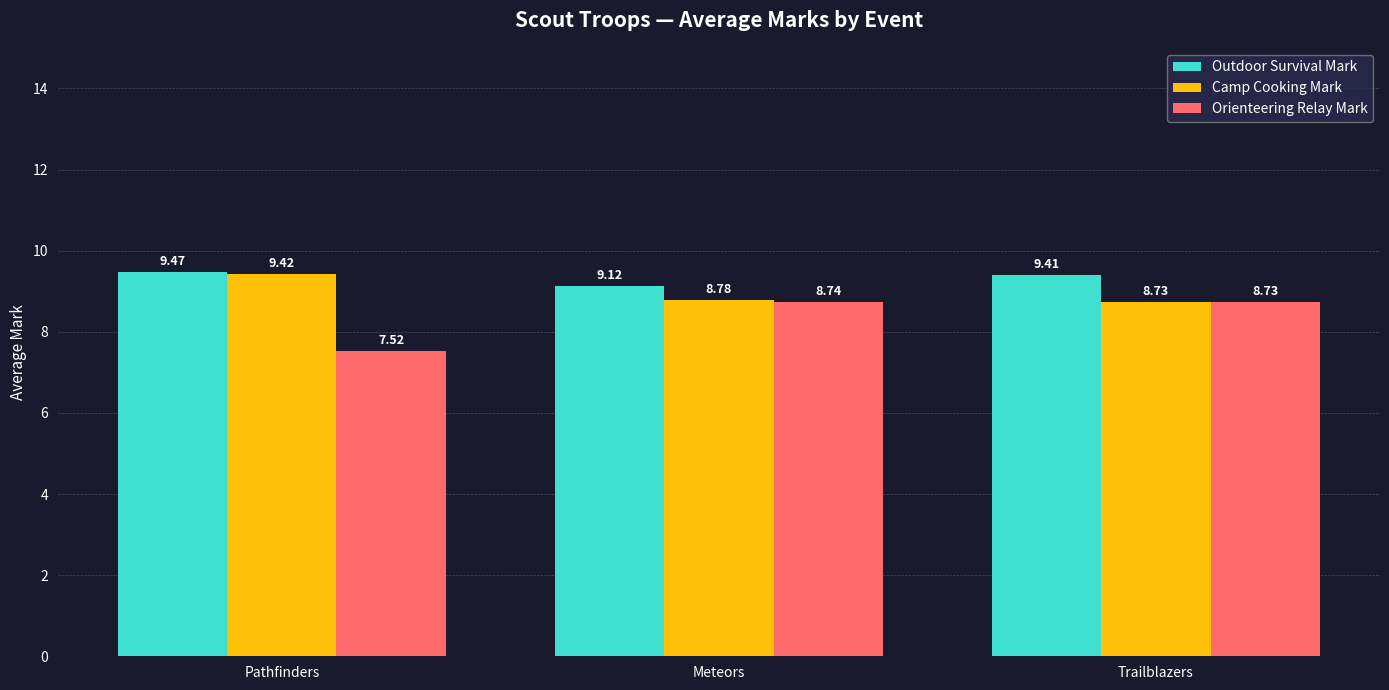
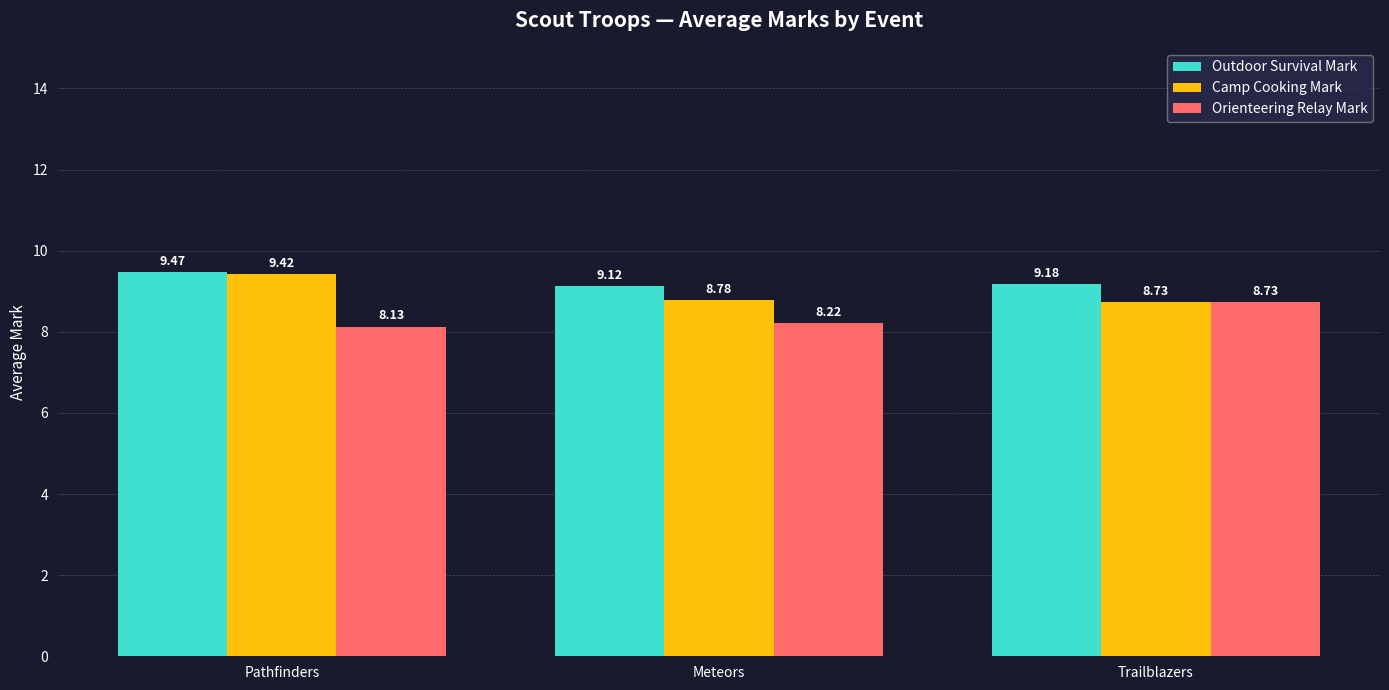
Orienteering Relay Mark, Pathfinders: 7.52 -> 8.13
Orienteering Relay Mark, Meteors: 8.74 -> 8.22
Outdoor Survival Mark, Trailblazers: 9.41 -> 9.18
